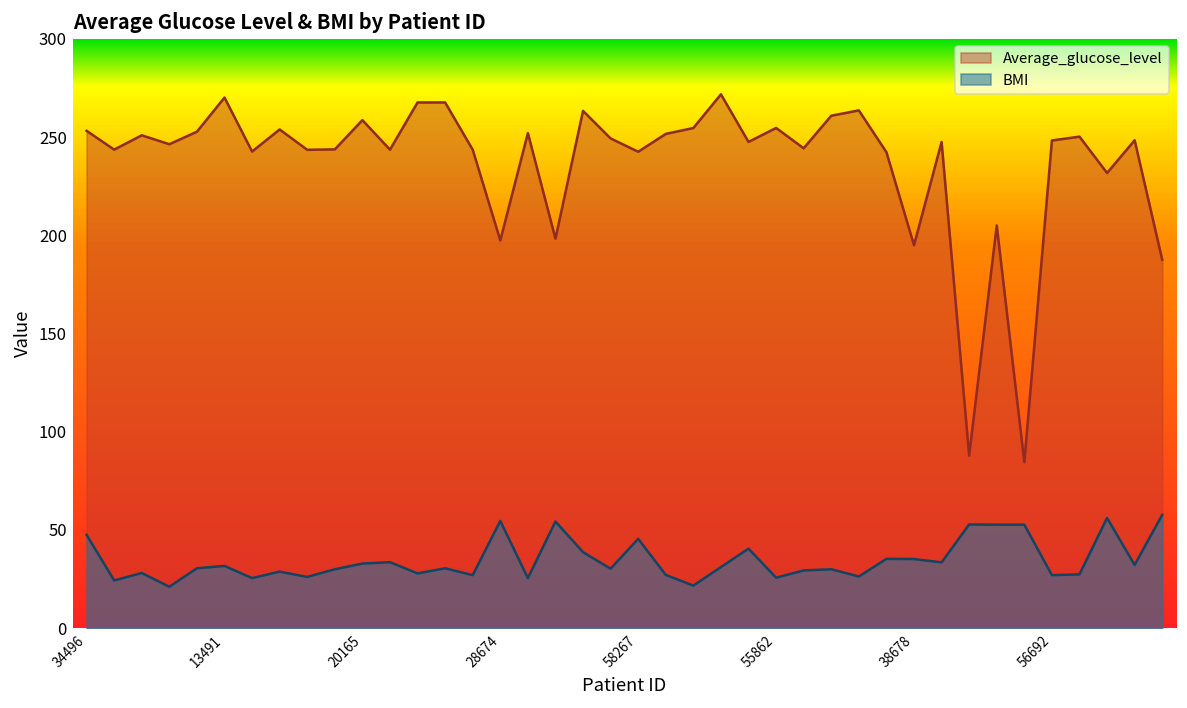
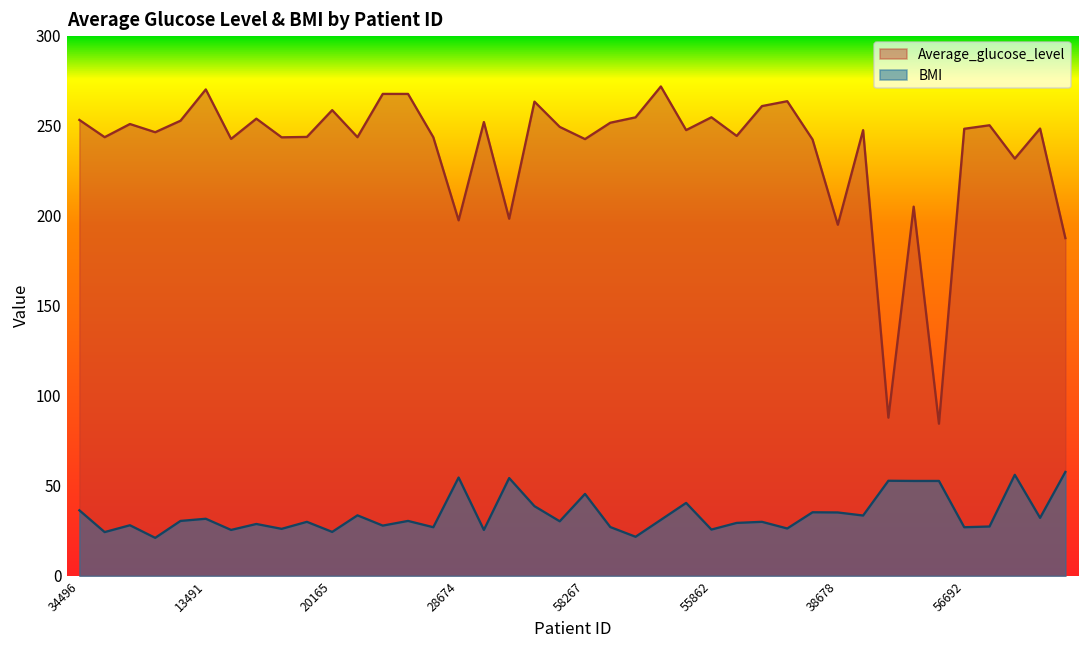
BMI, 34496: 48 -> 36
BMI, 20165: 33 -> 24
